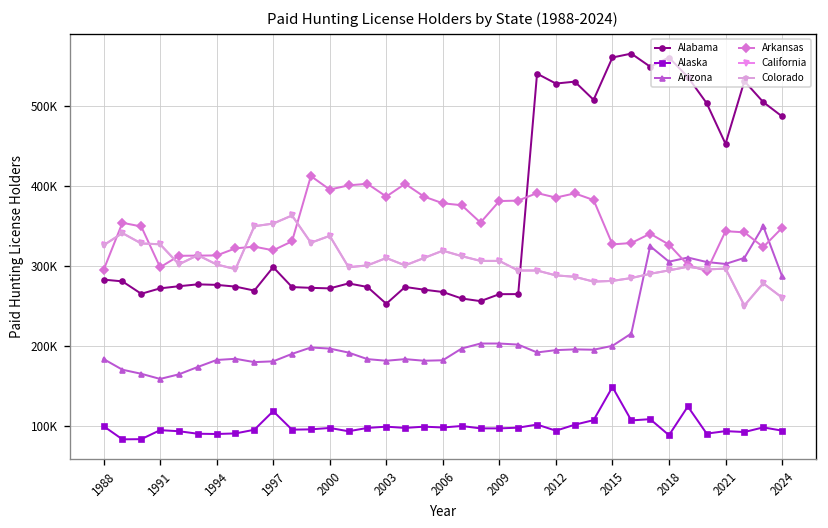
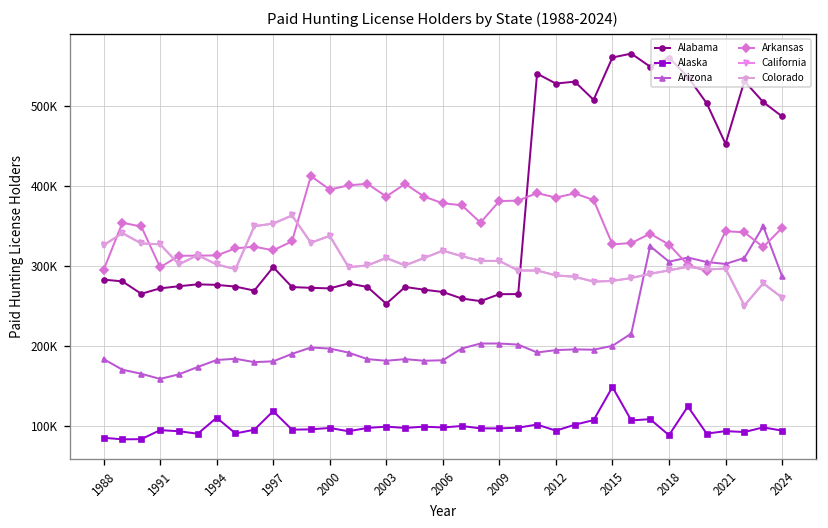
Alaska, 1988: 100000 -> 90000
Alaska, 1994: 90000 -> 110000
